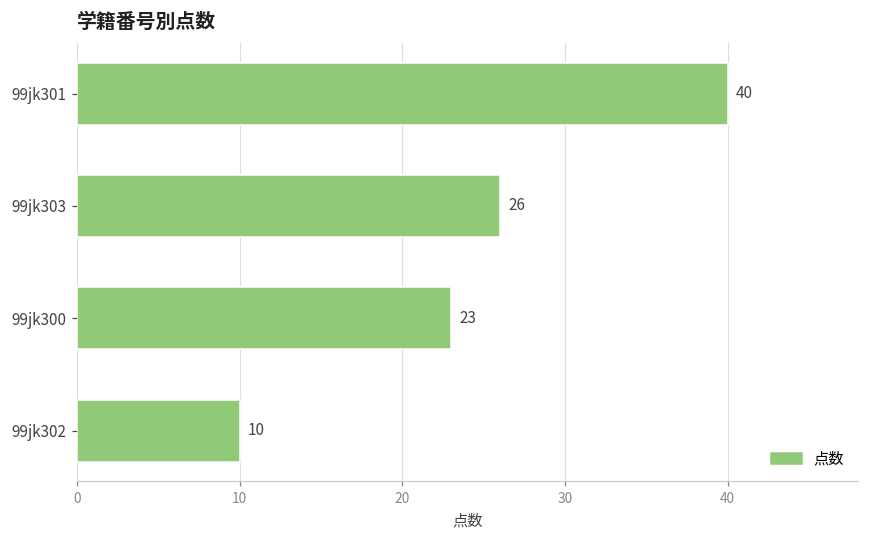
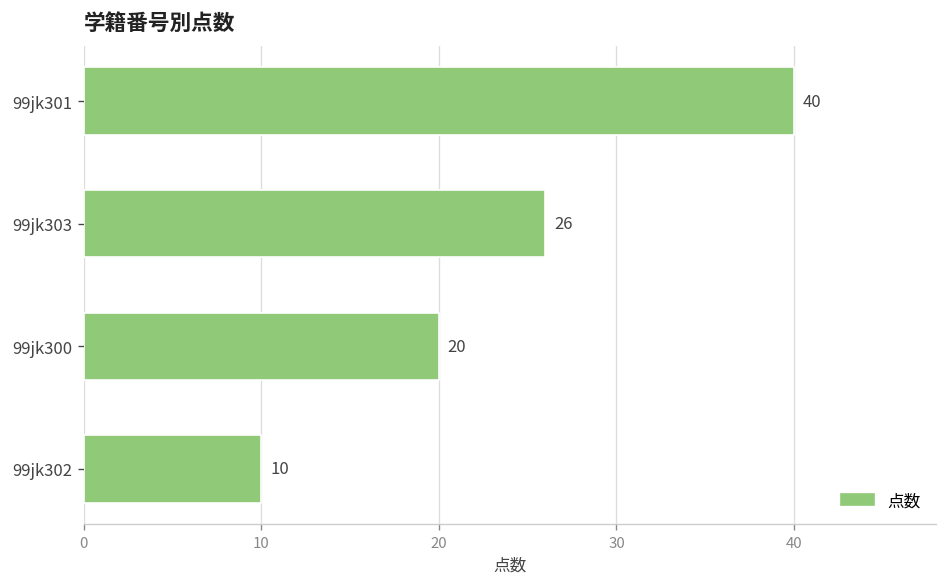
99jk300: 23 -> 20
